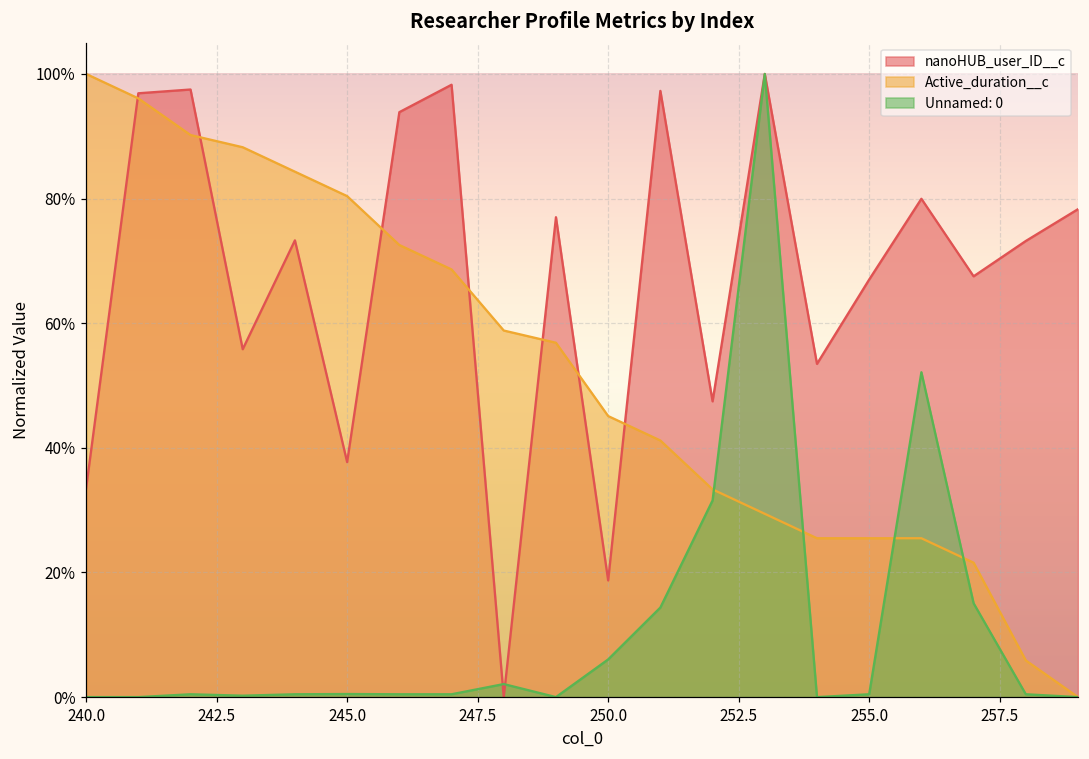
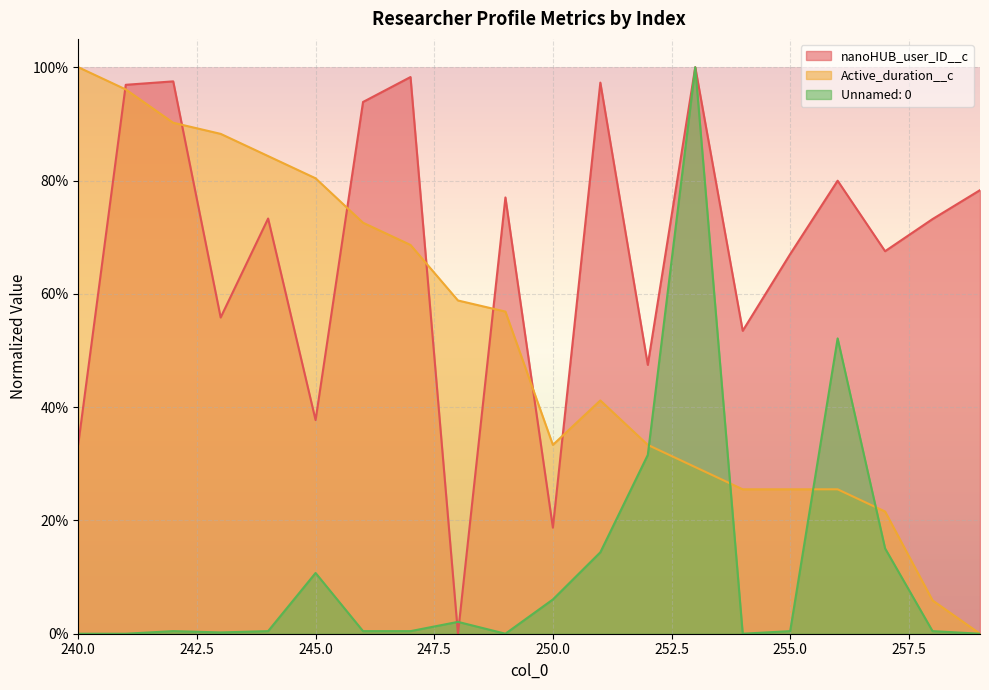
Unnamed: 0, 245.0: 0% -> 11%
Active_duration__c, 250.0: 45% -> 33%
